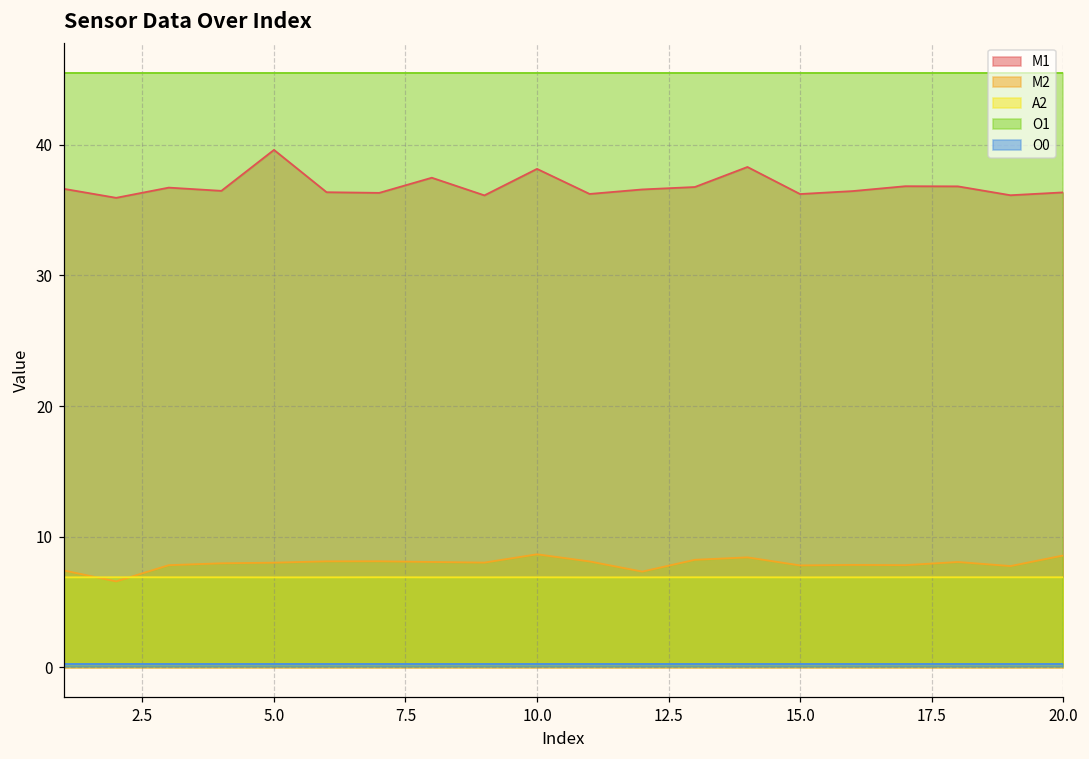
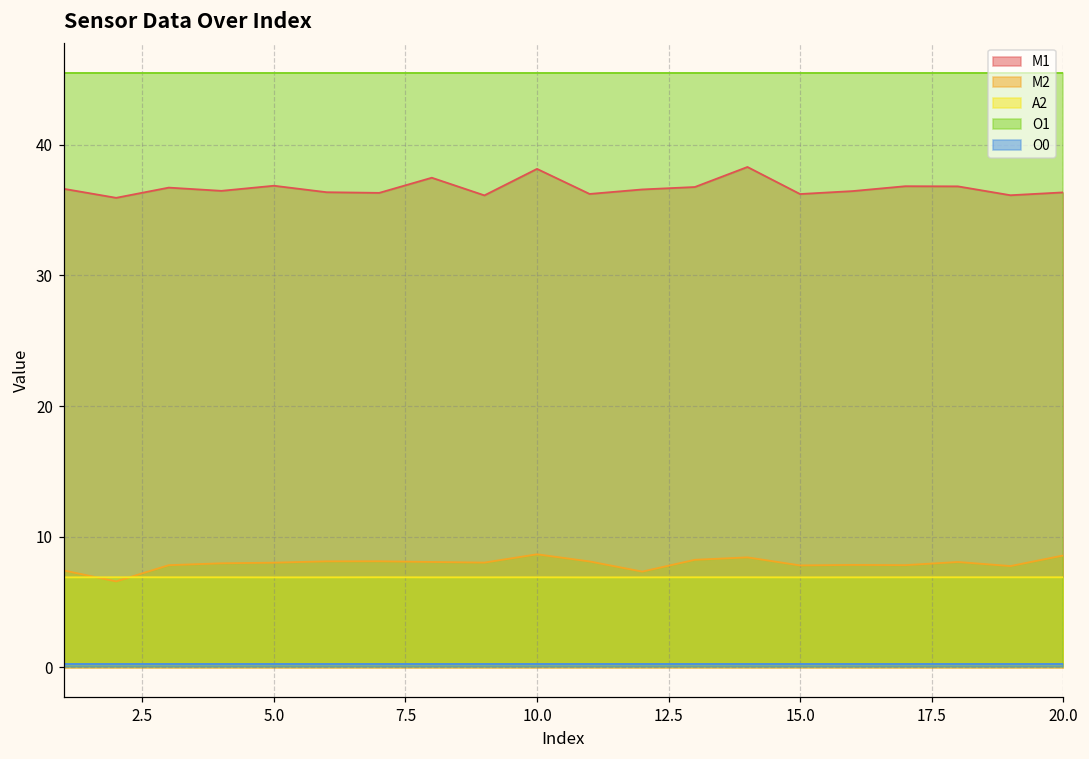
M1, 5.0: 39.6 -> 36.9
